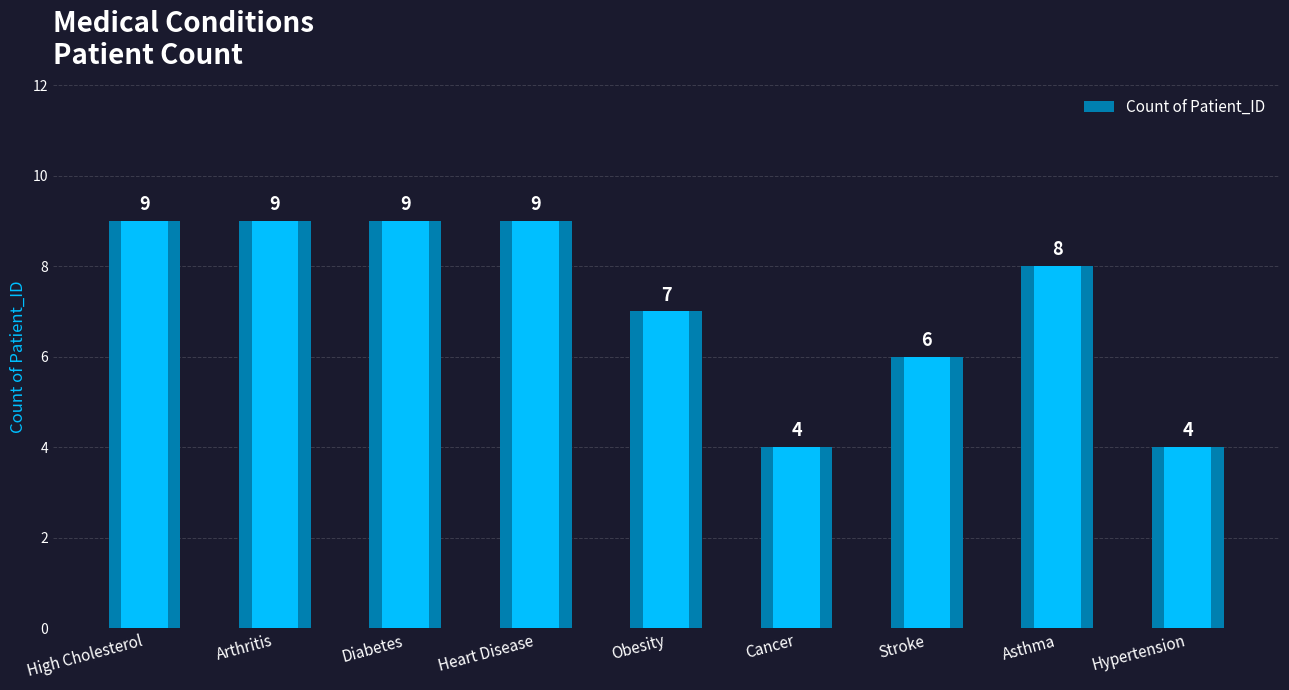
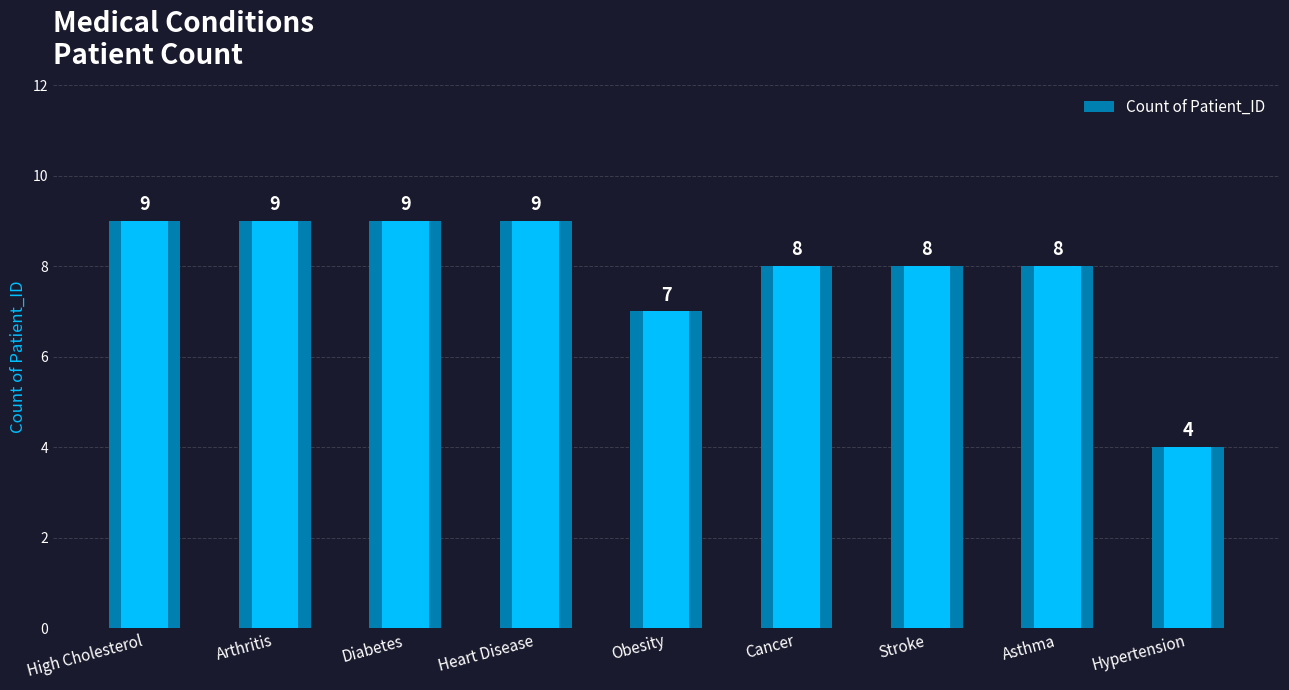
Count of Patient_ID, Cancer: 4 -> 8
Count of Patient_ID, Stroke: 6 -> 8
